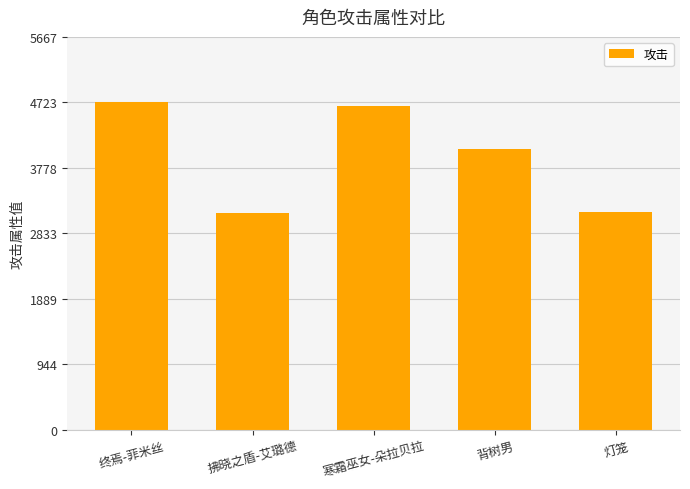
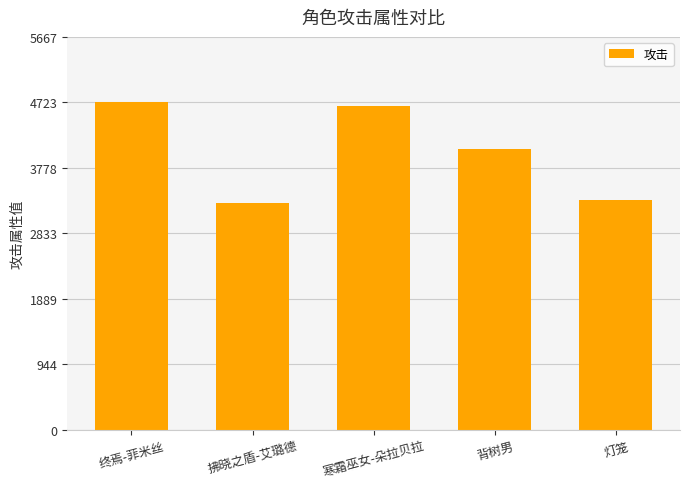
拂晓之盾-艾璐德: 3100 -> 3300
灯笼: 3100 -> 3300
